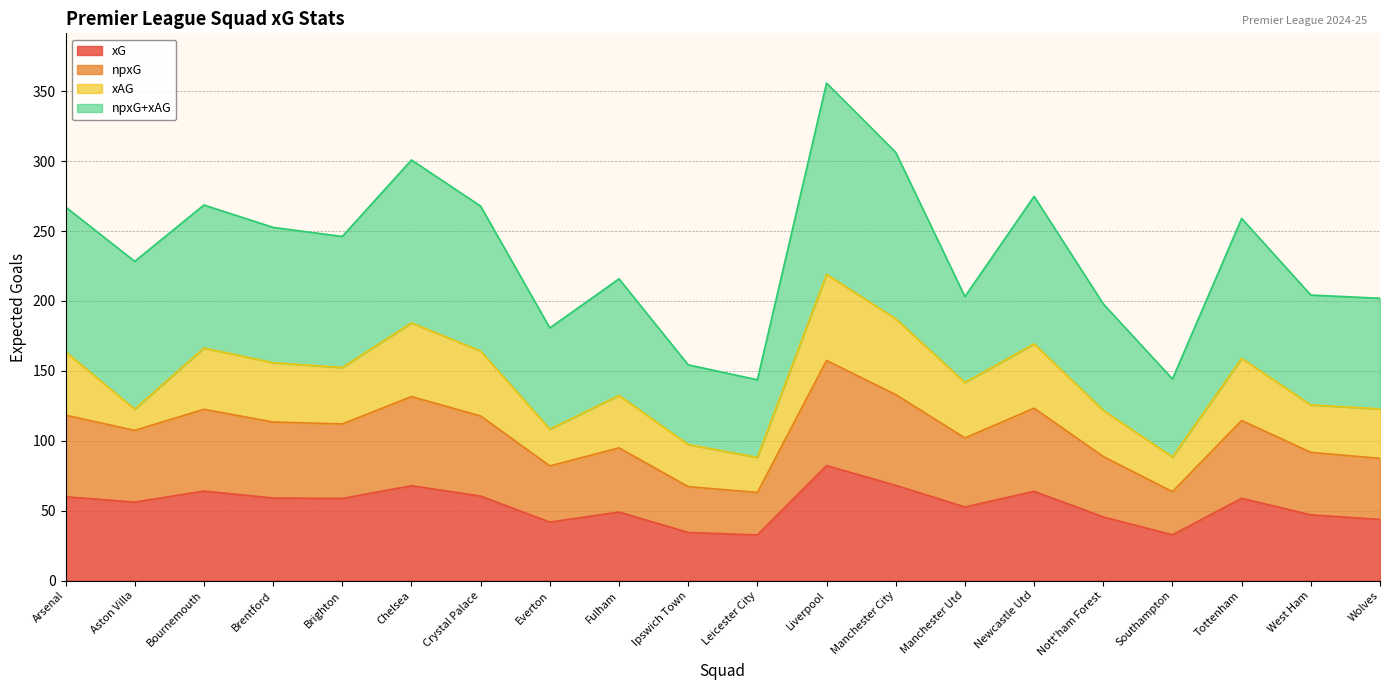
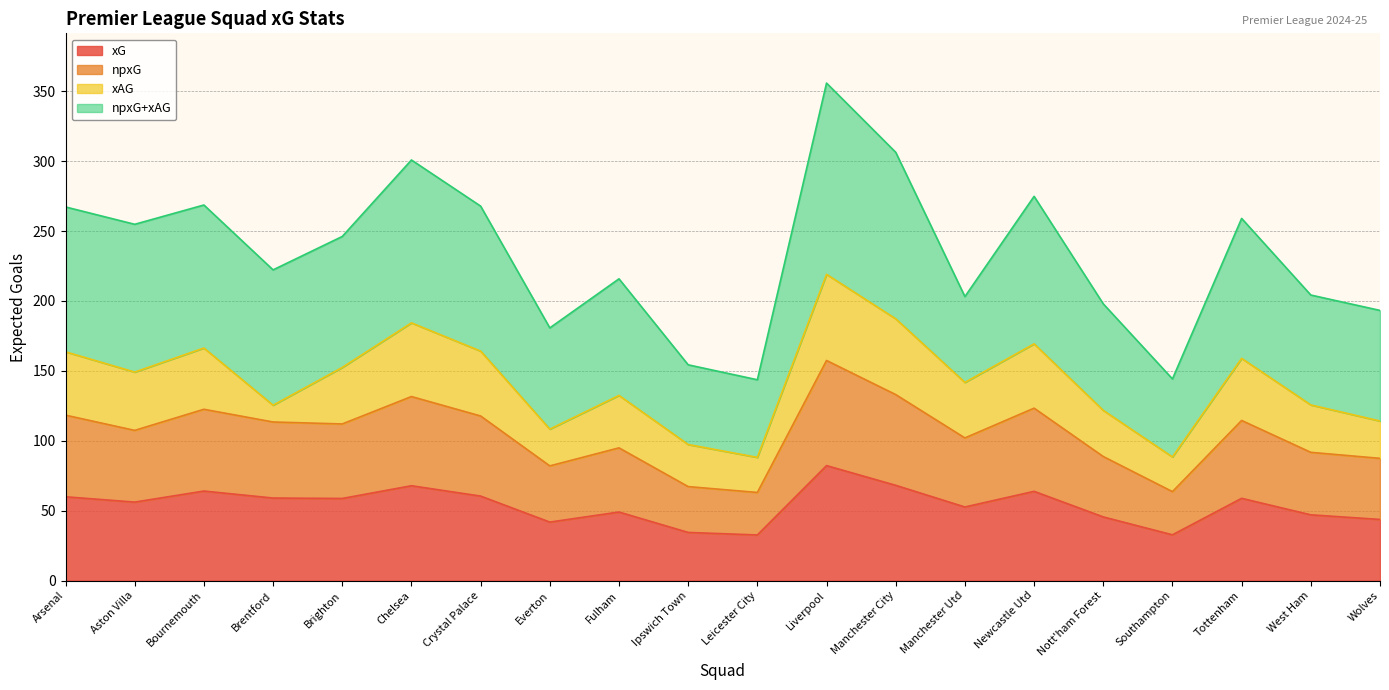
xAG, Aston Villa: 15 -> 42
xAG, Brentford: 42 -> 12
xAG, Wolves: 35 -> 27
